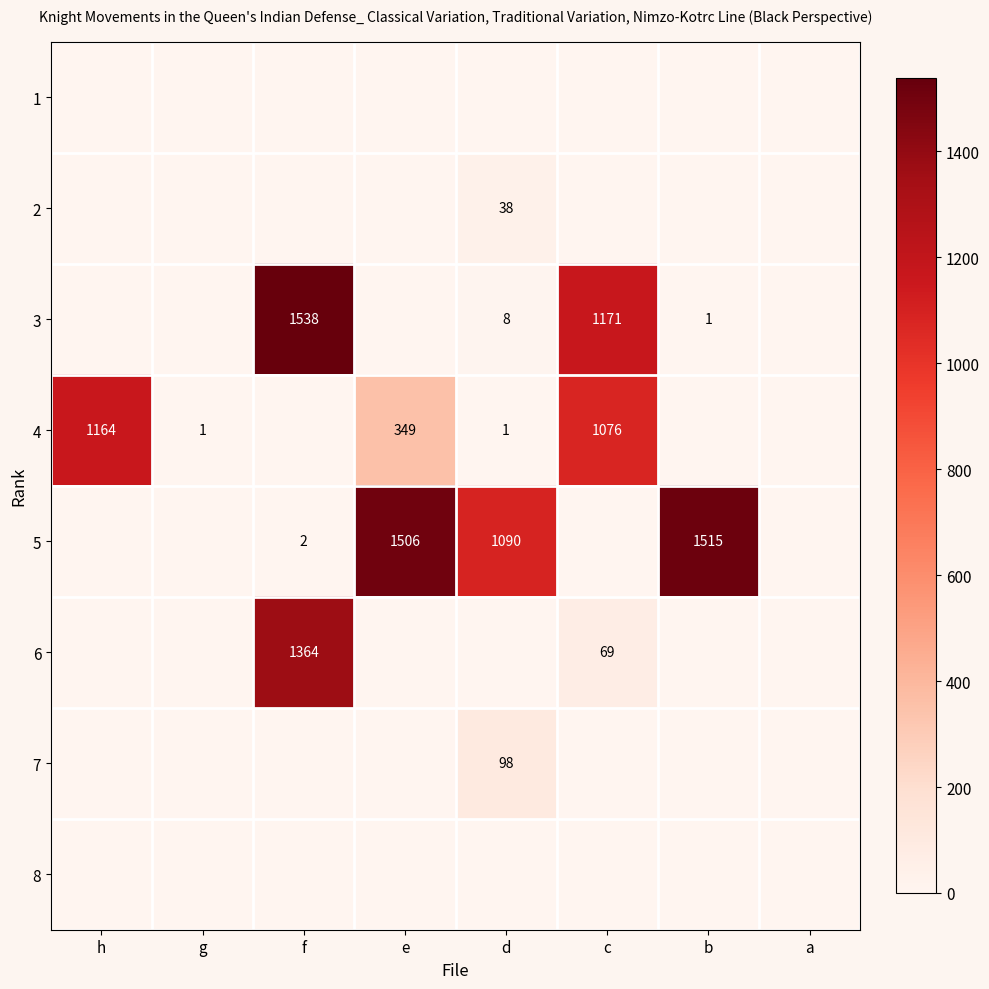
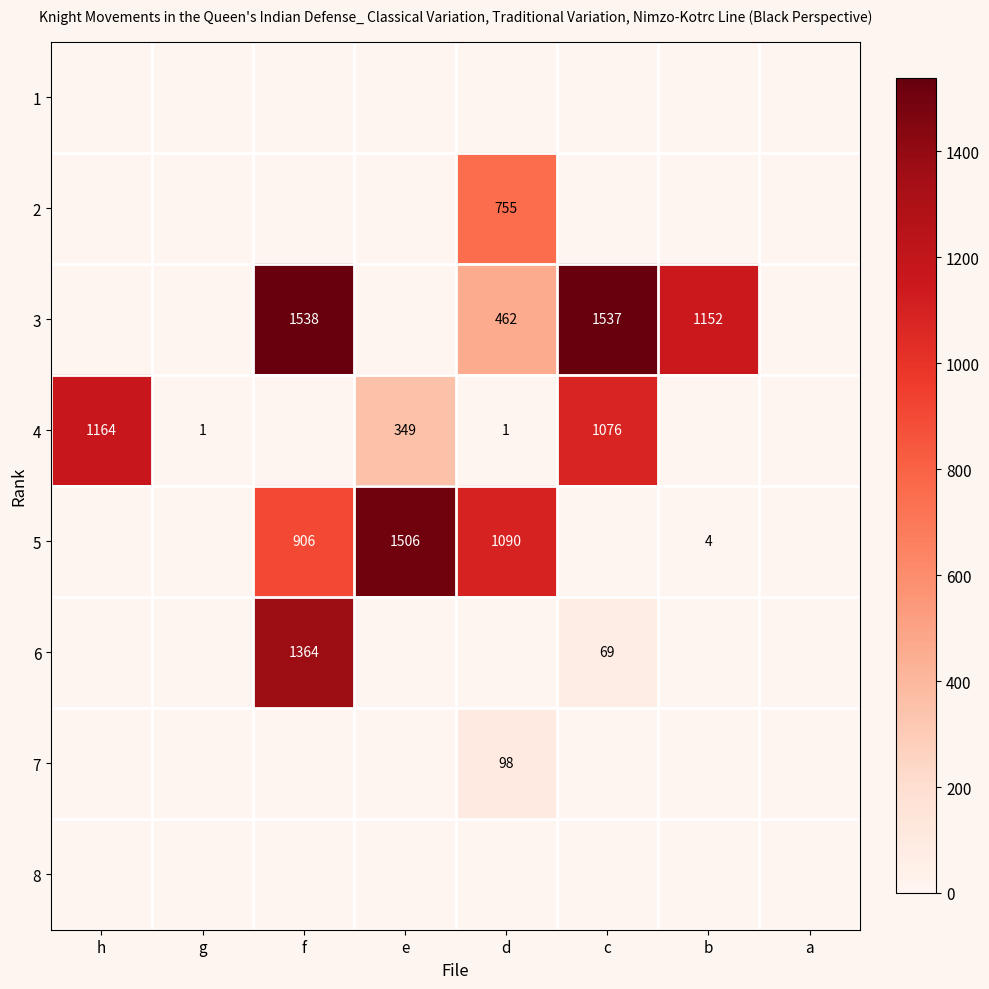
2, d: 38 -> 755
3, d: 8 -> 462
3, c: 1171 -> 1537
3, b: 1 -> 1152
5, f: 2 -> 906
5, b: 1515 -> 4
